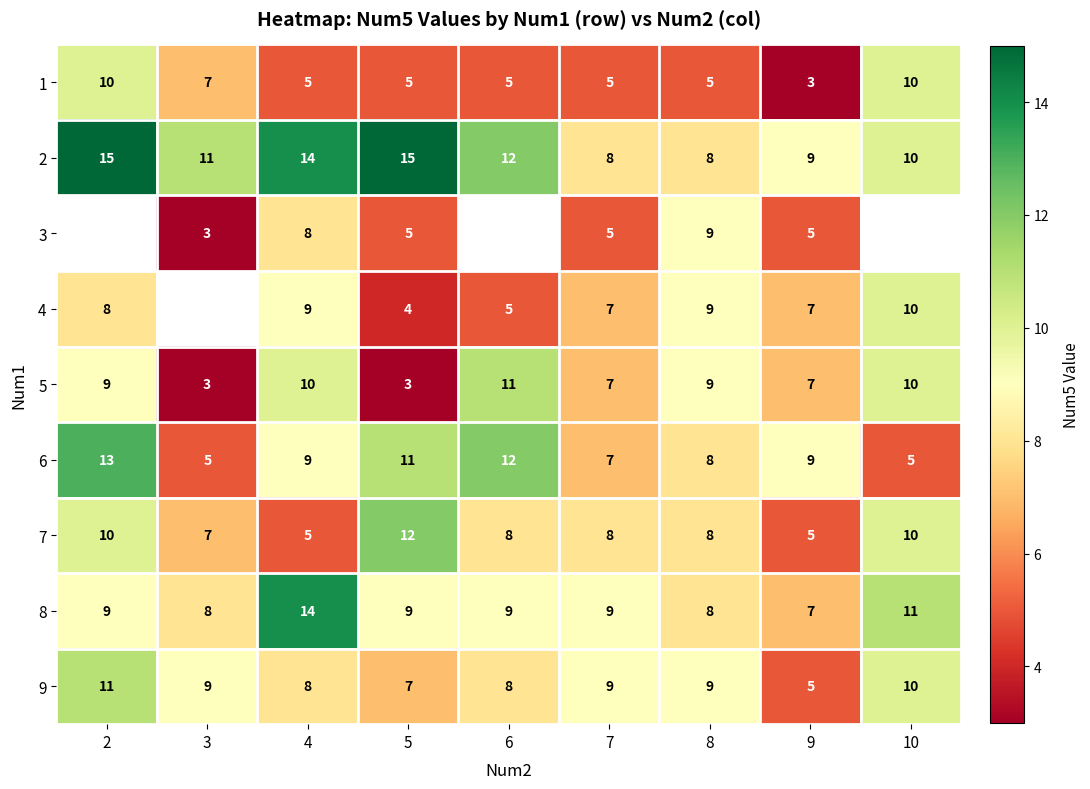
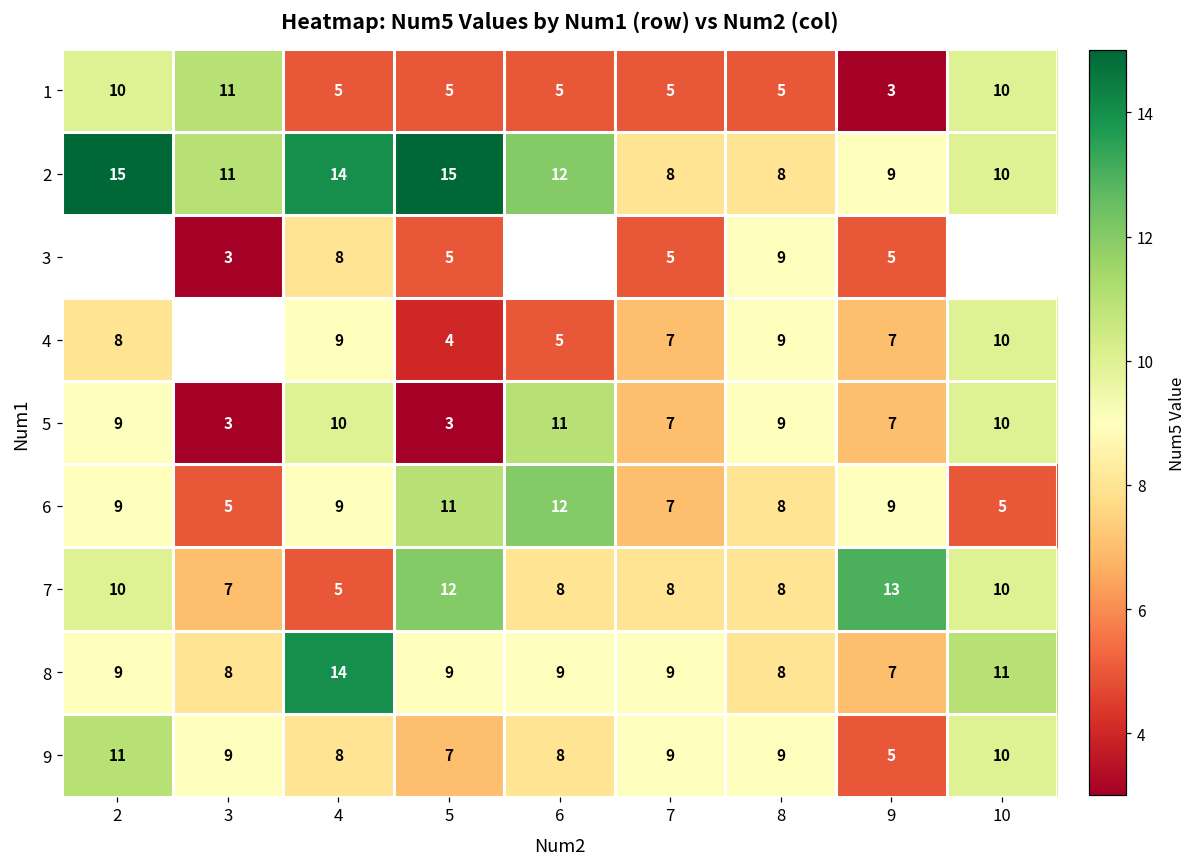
1, 3: 7 -> 11
6, 2: 13 -> 9
7, 9: 5 -> 13
